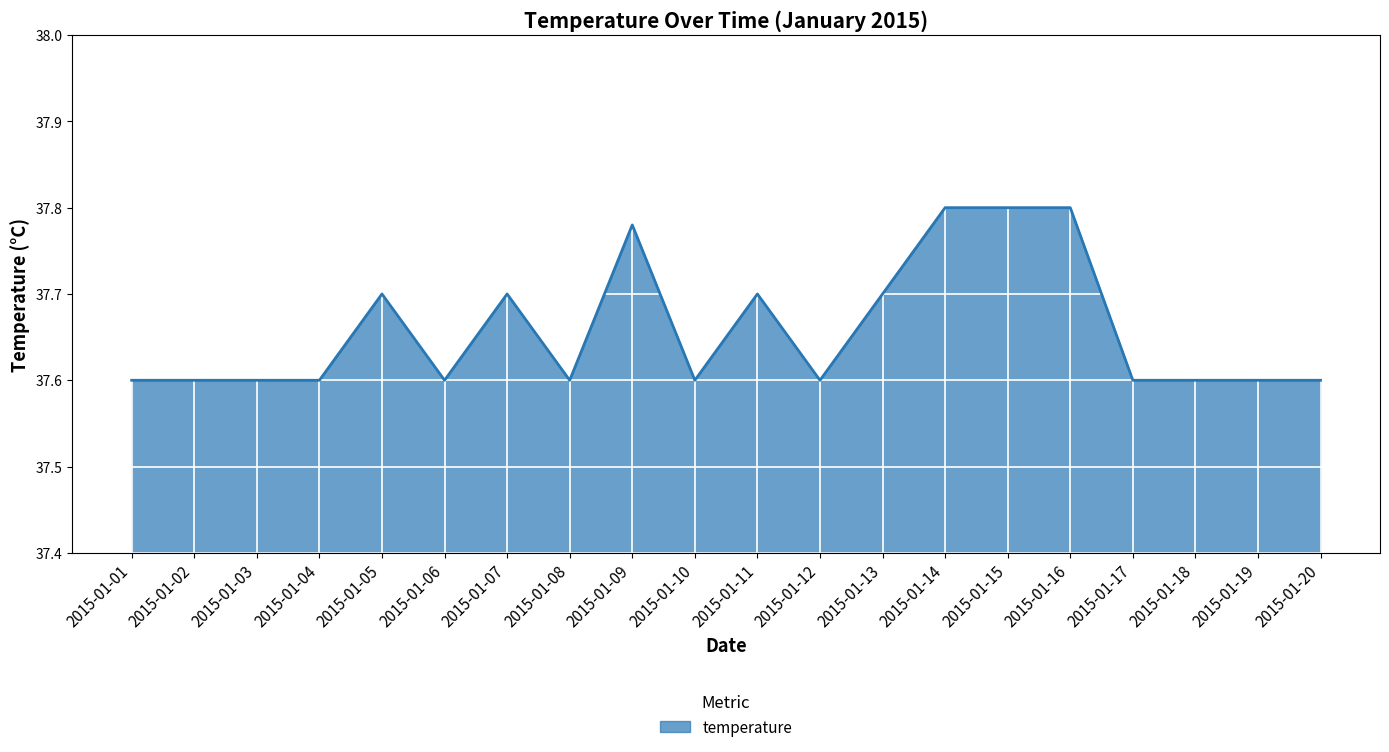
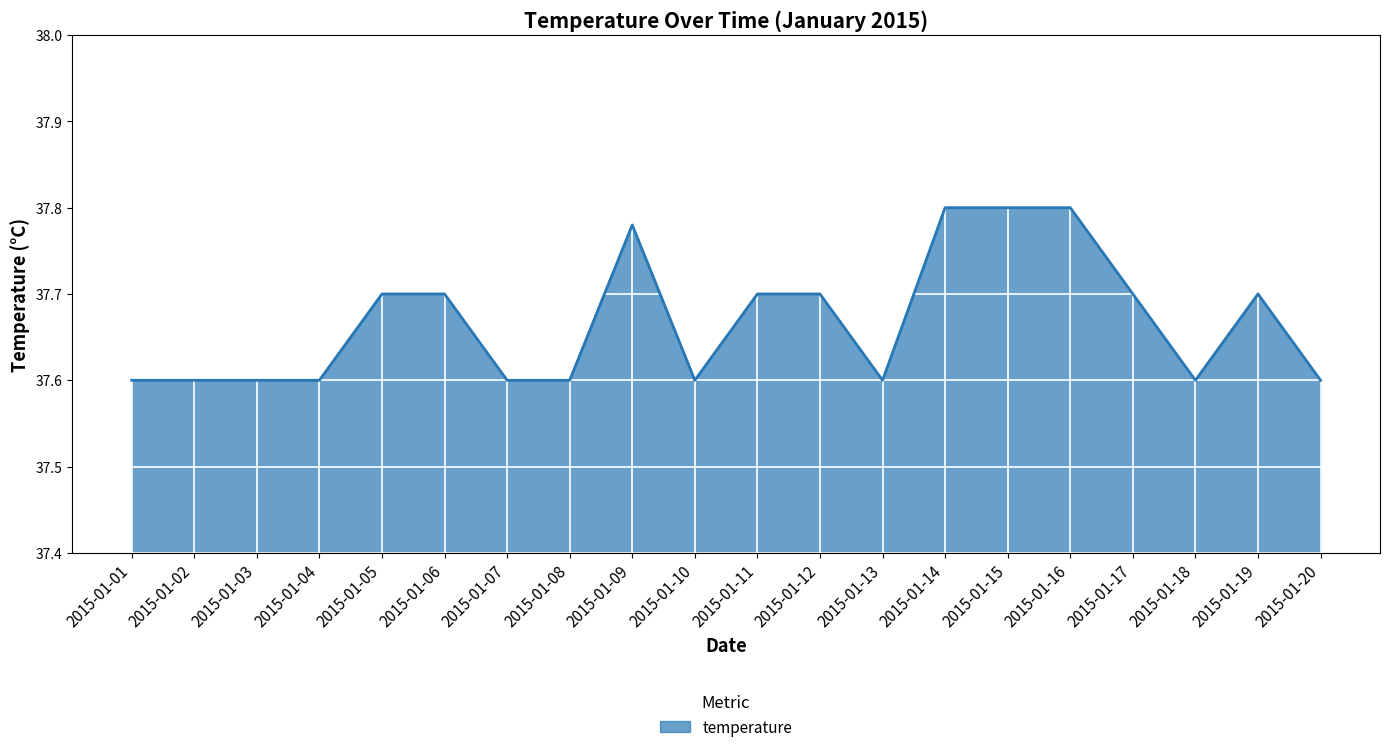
2015-01-06: 37.6 -> 37.7
2015-01-07: 37.7 -> 37.6
2015-01-12: 37.6 -> 37.7
2015-01-13: 37.7 -> 37.6
2015-01-17: 37.6 -> 37.7
2015-01-19: 37.6 -> 37.7
